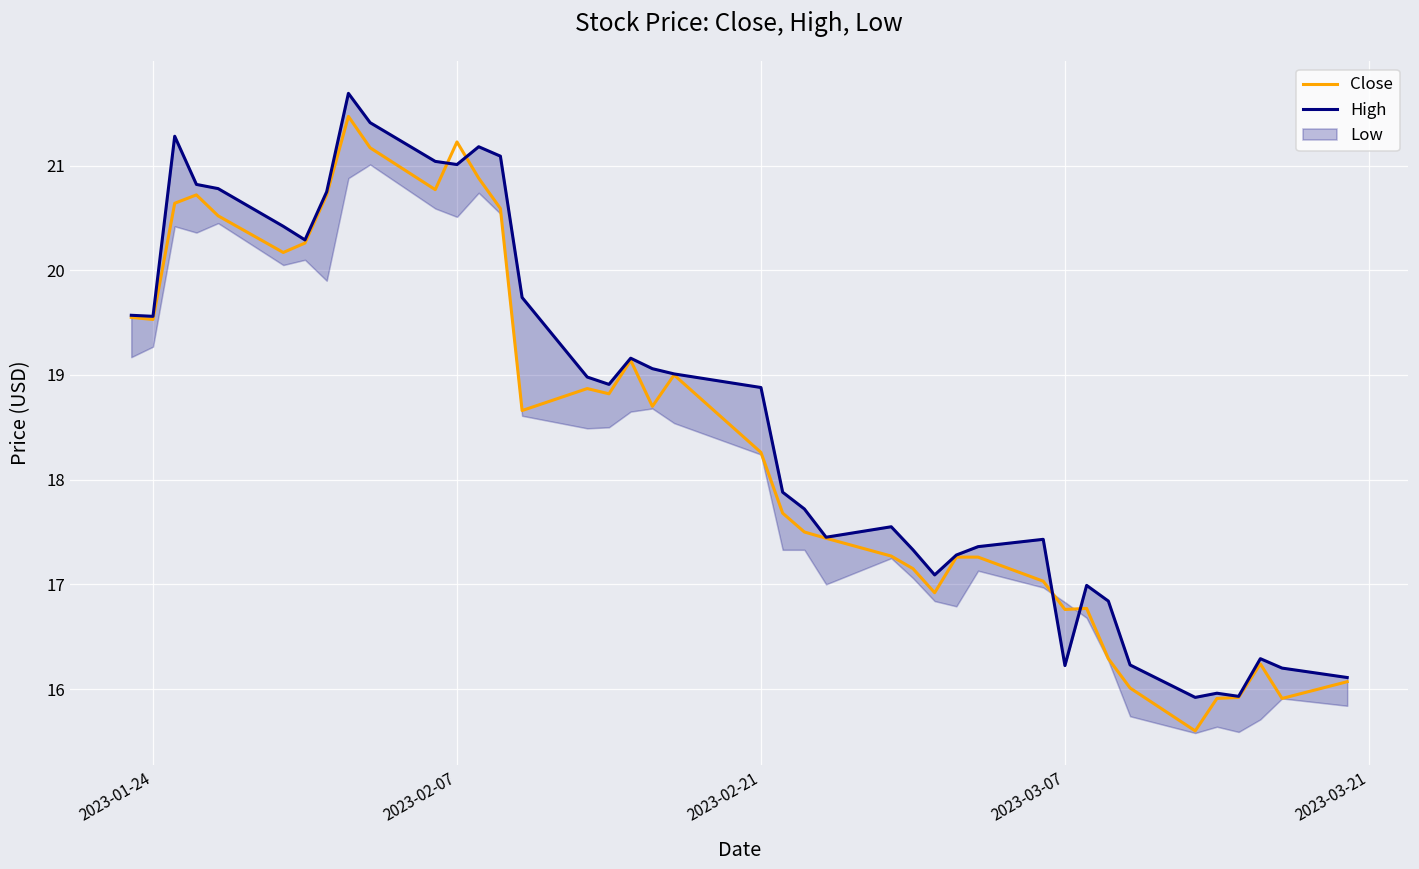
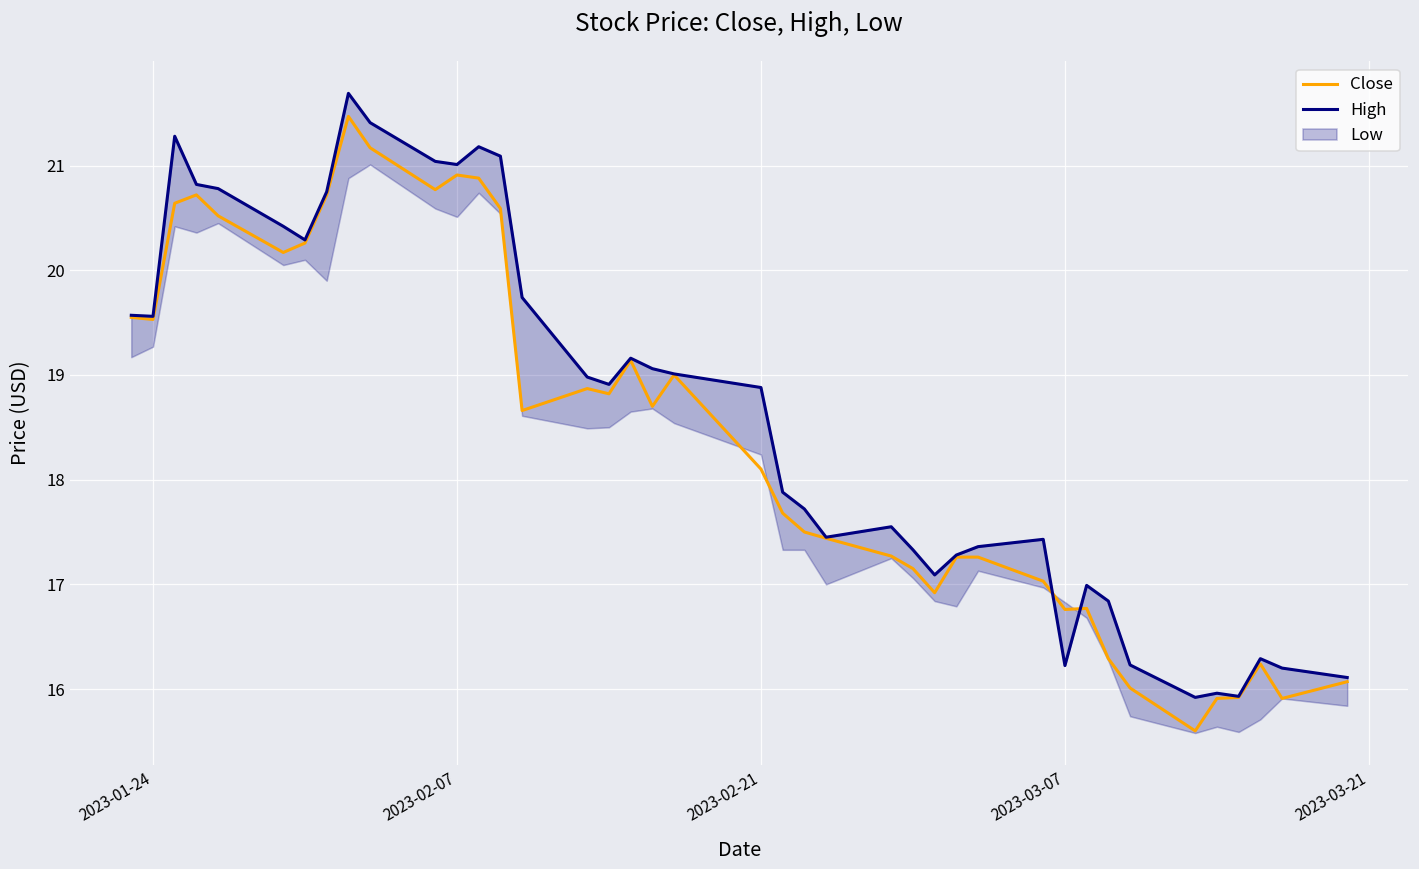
Close, 2023-02-07: 21.2 -> 20.9
Close, 2023-02-21: 18.3 -> 18.1
